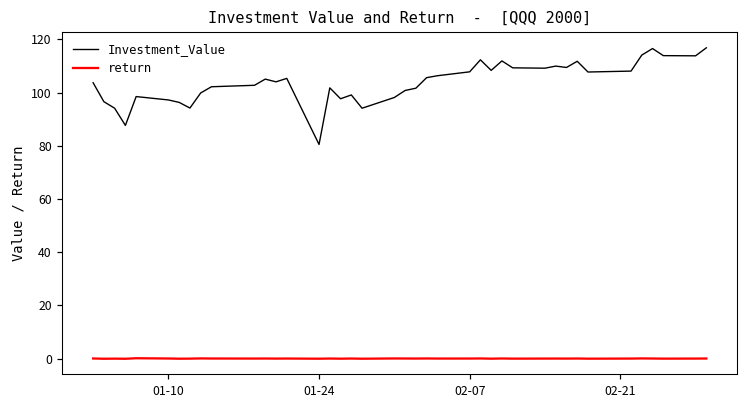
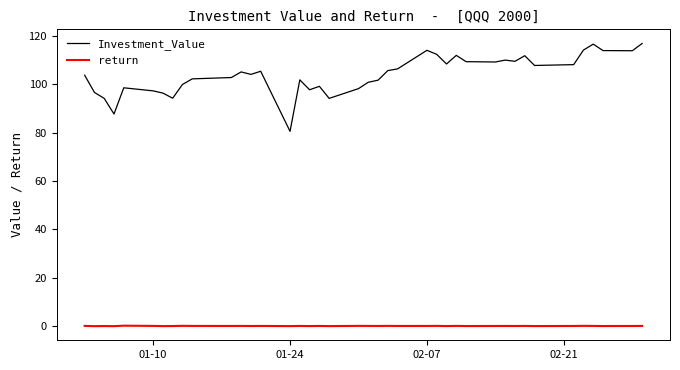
Investment_Value, 02-07: 108 -> 114
